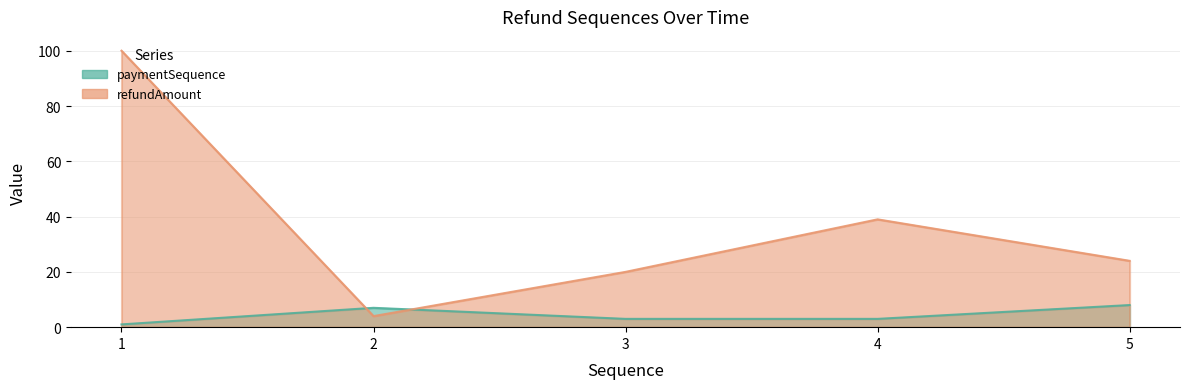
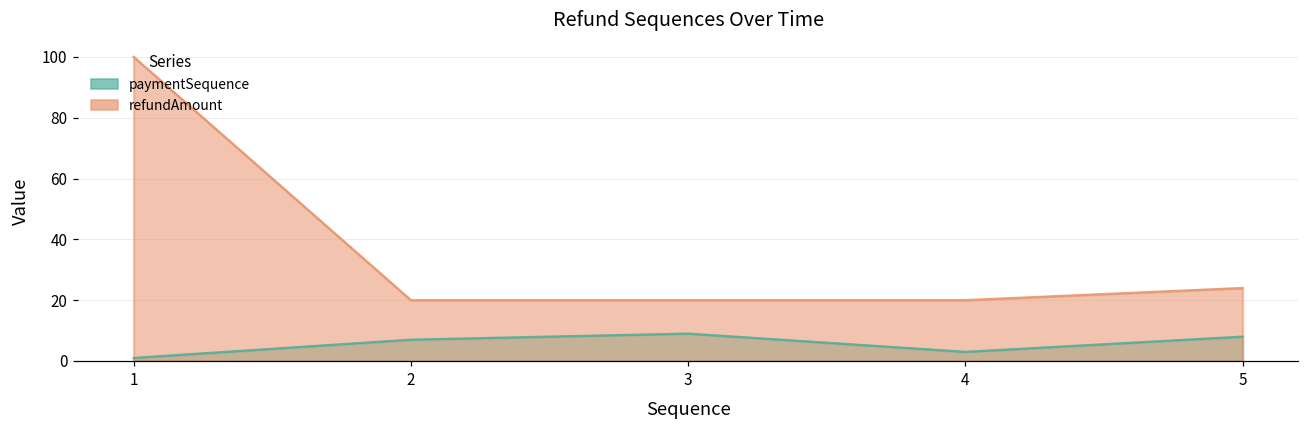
refundAmount, 2: 4 -> 20
paymentSequence, 3: 3 -> 9
refundAmount, 4: 39 -> 20
